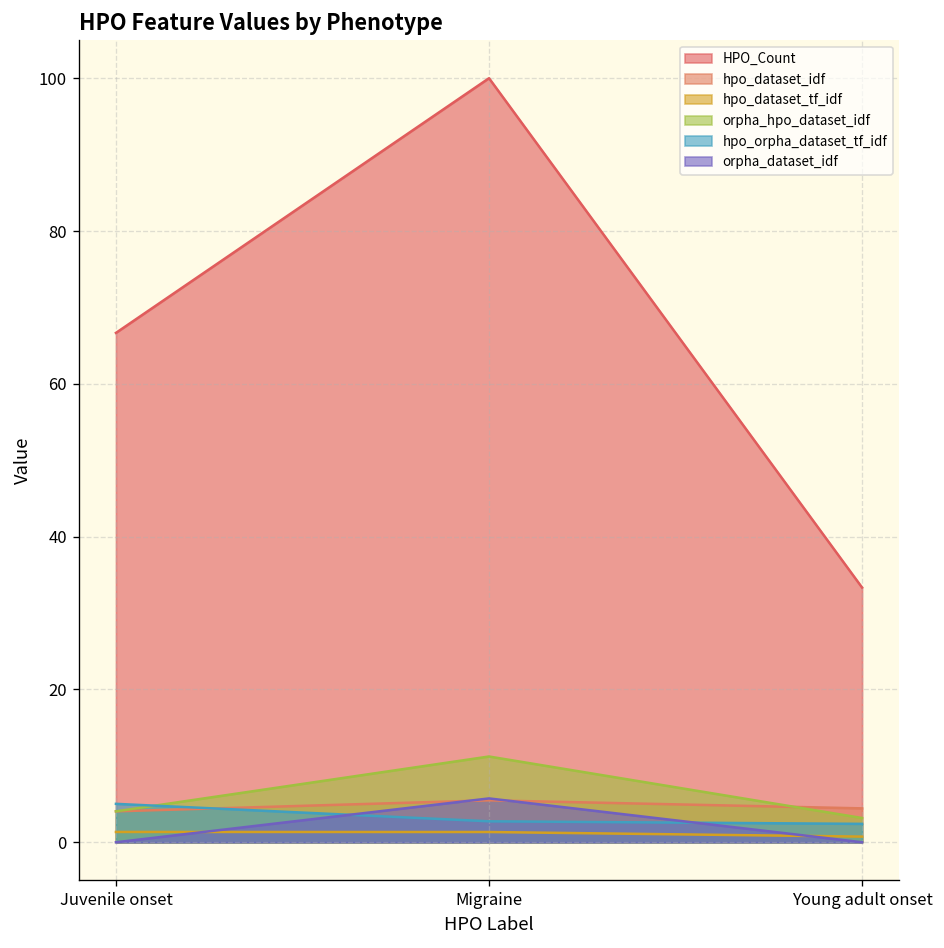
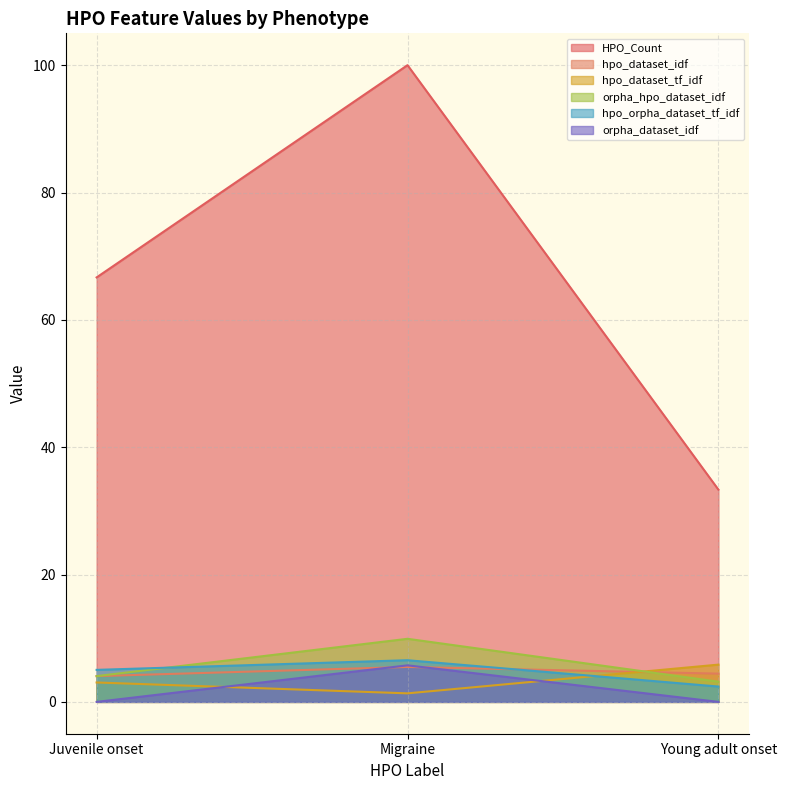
hpo_dataset_tf_idf, Juvenile onset: 1 -> 3
orpha_hpo_dataset_idf, Migraine: 11 -> 10
hpo_orpha_dataset_tf_idf, Migraine: 3 -> 7
hpo_dataset_tf_idf, Young adult onset: 1 -> 6
